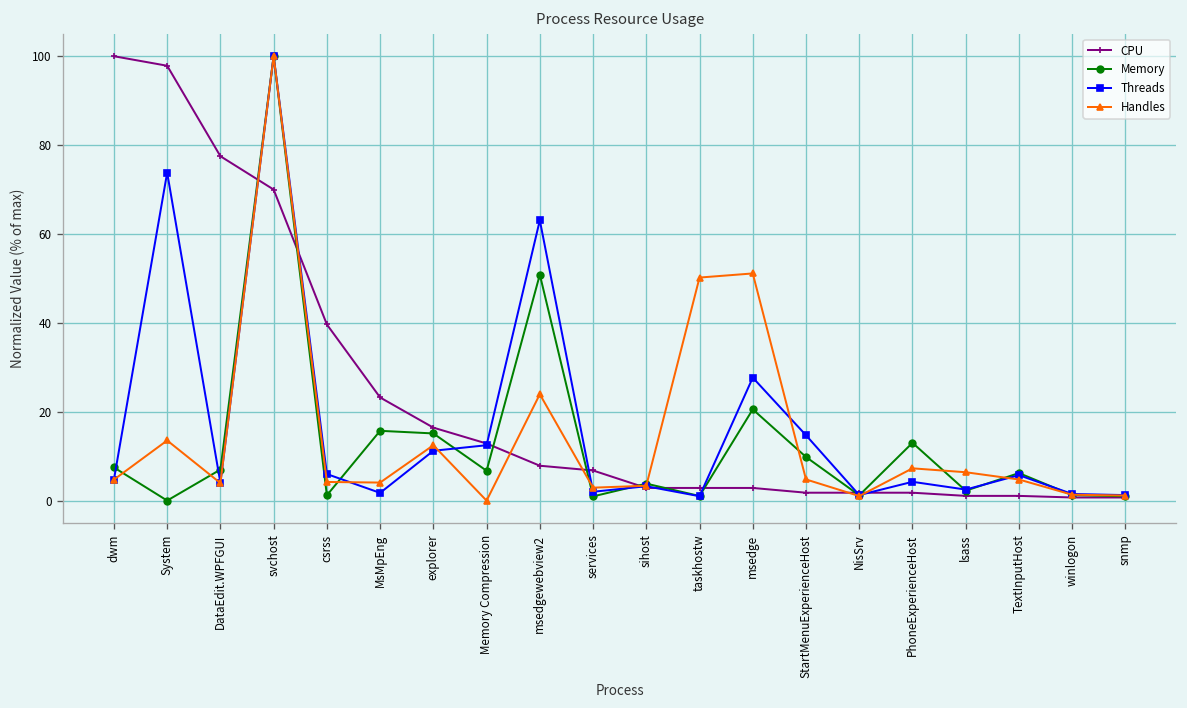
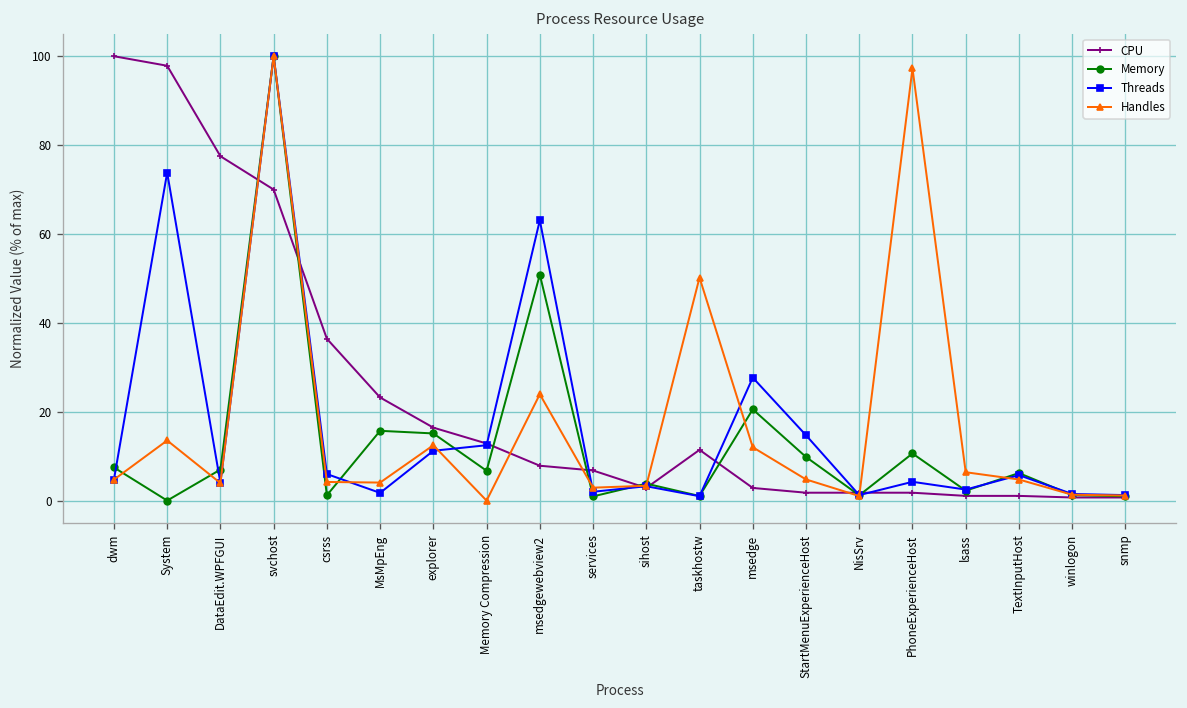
CPU, csrss: 40 -> 36
CPU, taskhostw: 3 -> 11
Handles, msedge: 51 -> 12
Memory, PhoneExperienceHost: 13 -> 11
Handles, PhoneExperienceHost: 7 -> 97
